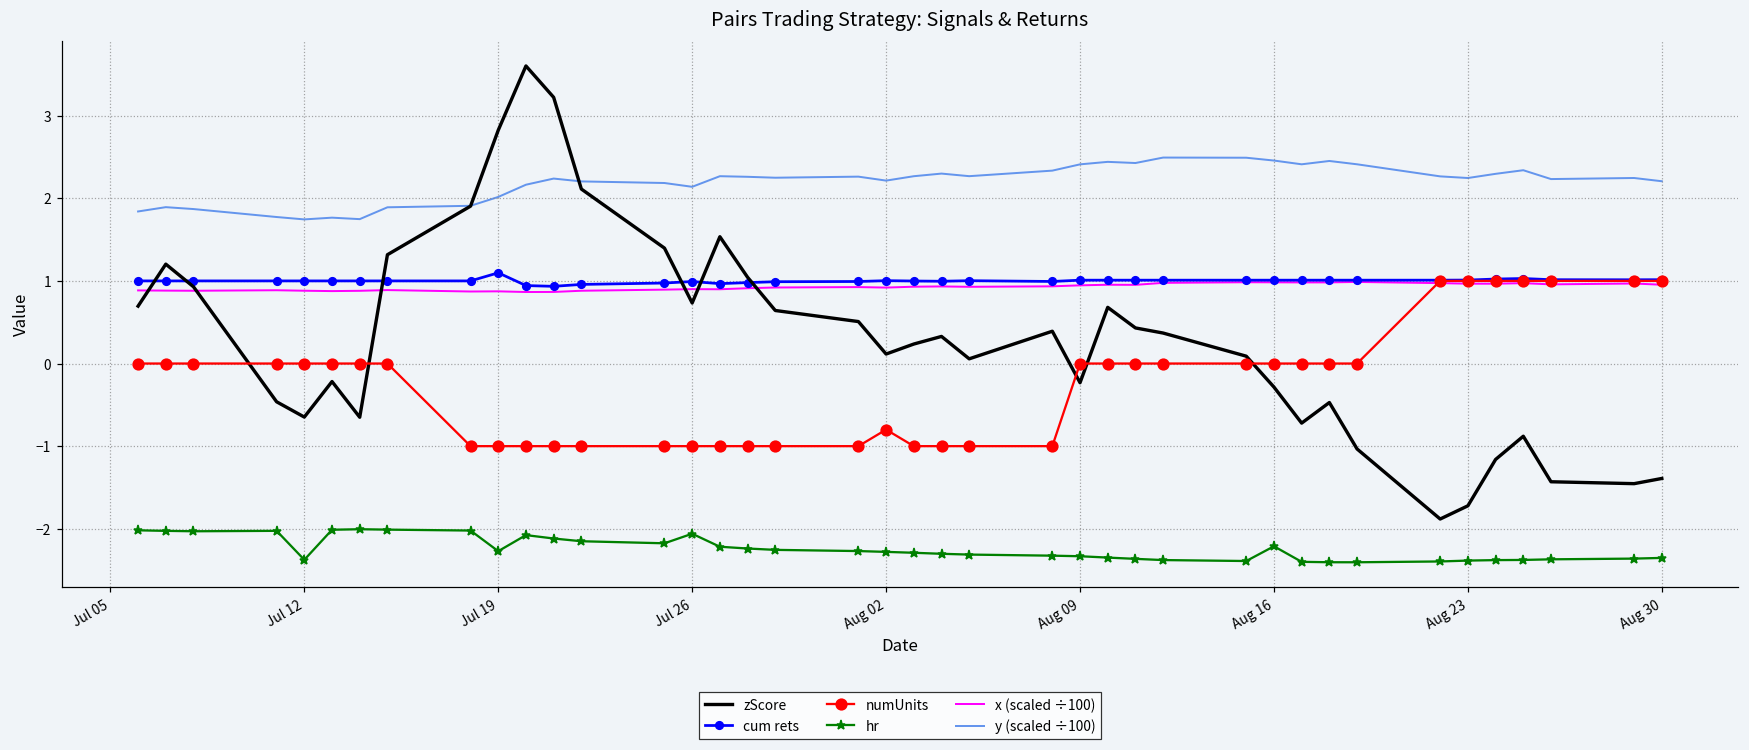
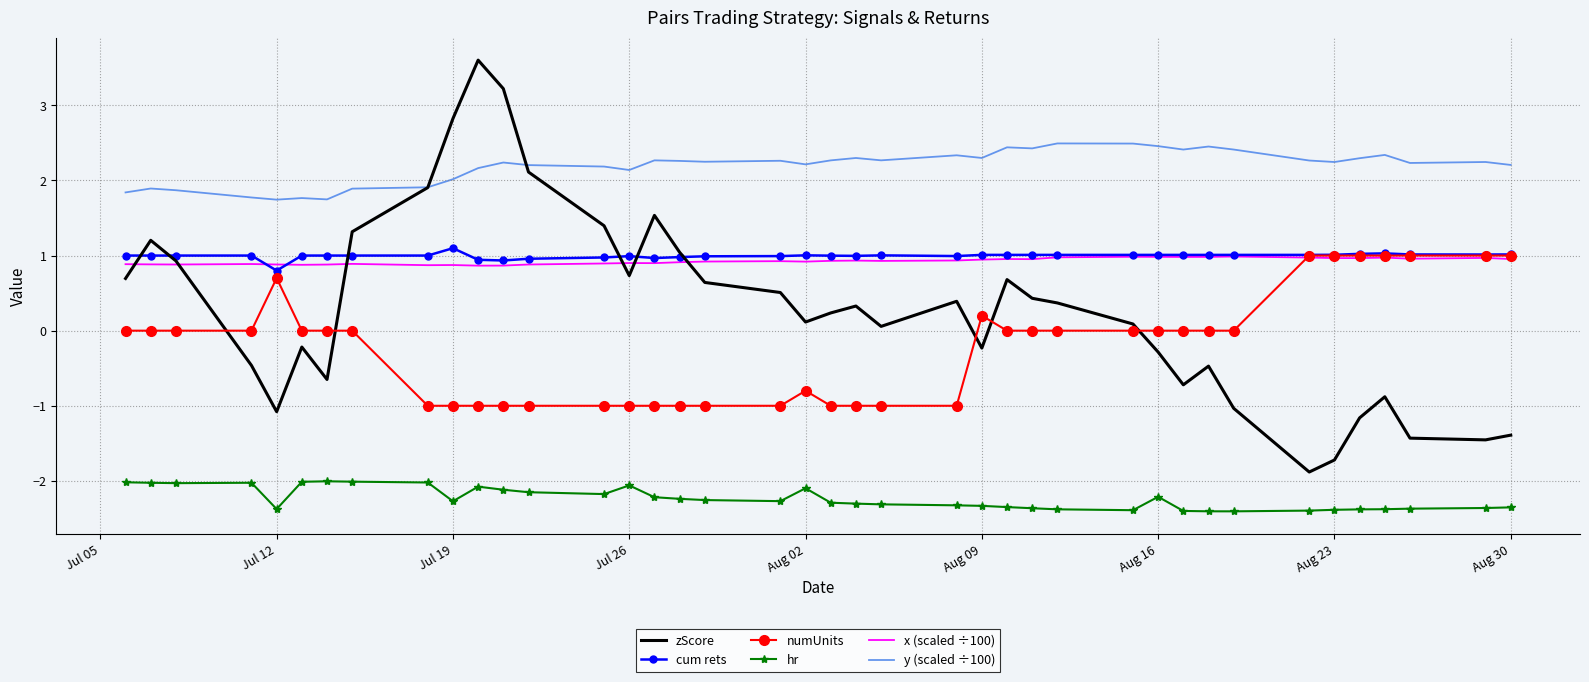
zScore, Jul 12: -0.6 -> -1.1
cum rets, Jul 12: 1.0 -> 0.8
numUnits, Jul 12: 0.0 -> 0.7
hr, Aug 02: -2.3 -> -2.1
numUnits, Aug 09: 0.0 -> 0.2
y (scaled ÷100), Aug 09: 2.4 -> 2.3
